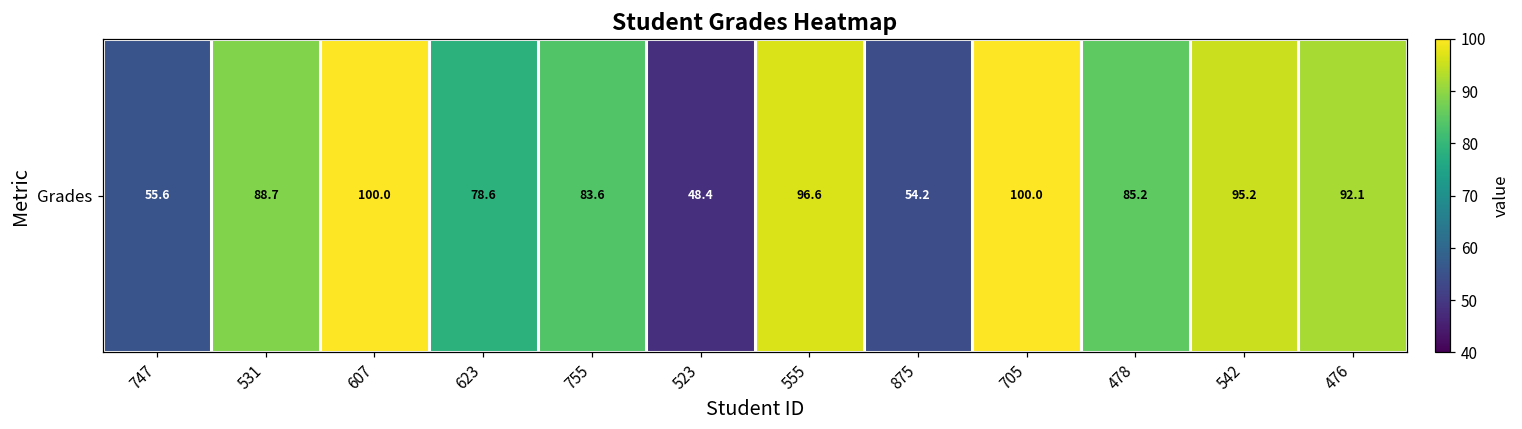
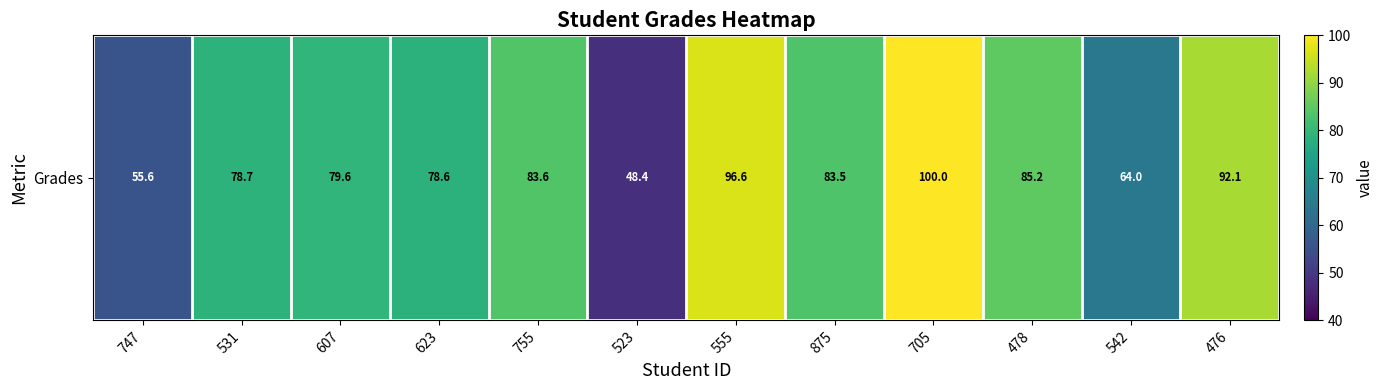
Grades, 531: 88.7 -> 78.7
Grades, 607: 100.0 -> 79.6
Grades, 875: 54.2 -> 83.5
Grades, 542: 95.2 -> 64.0
